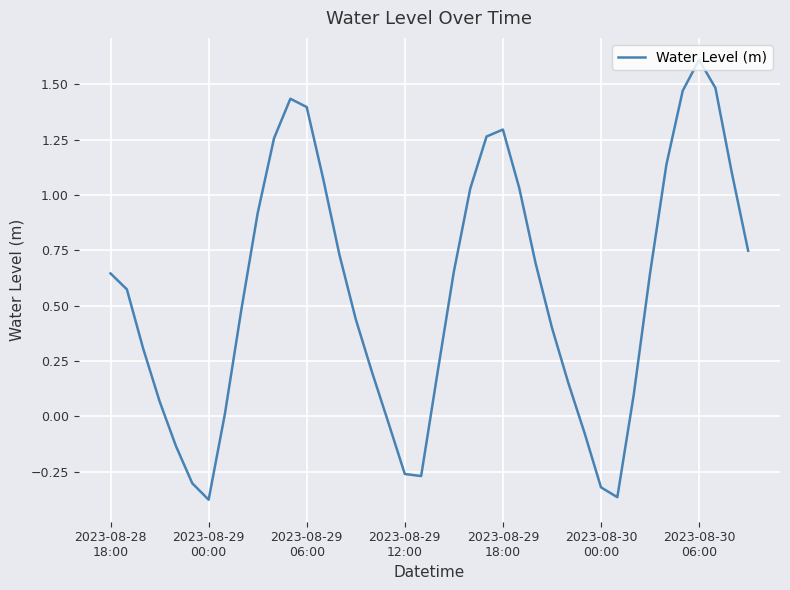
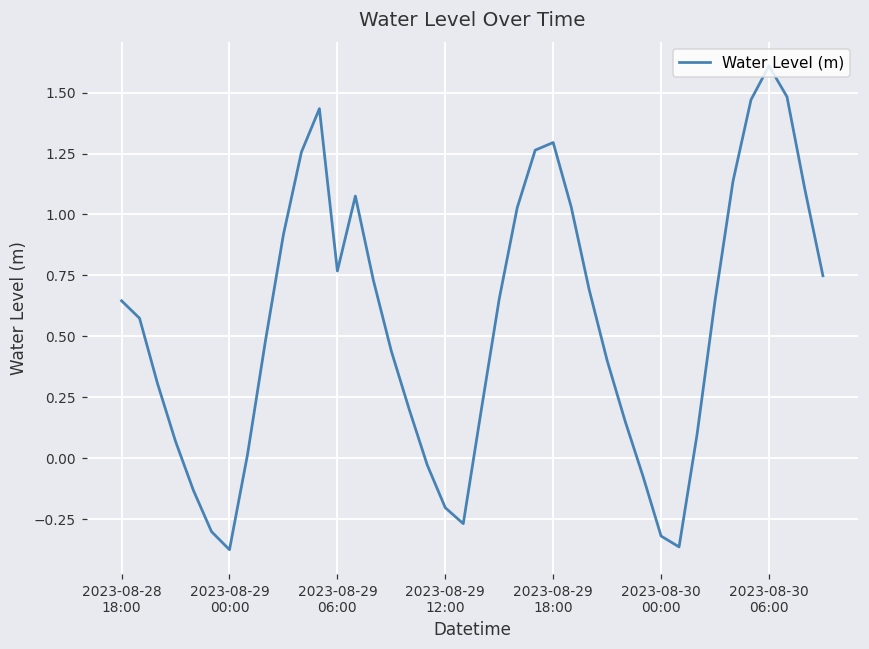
2023-08-29 06:00: 1.40 -> 0.77
2023-08-29 12:00: -0.26 -> -0.20
